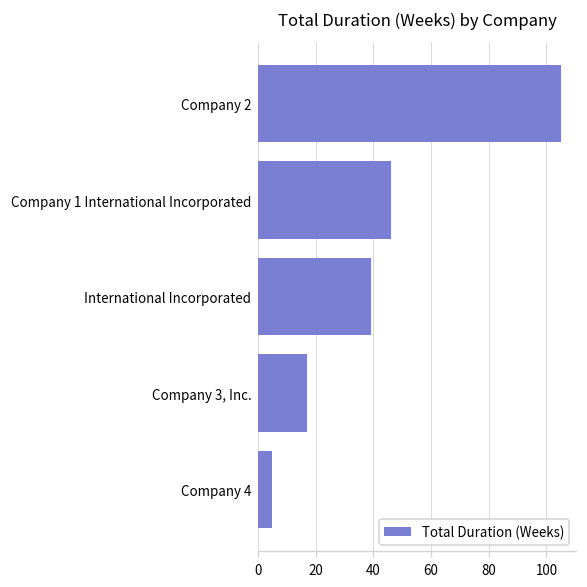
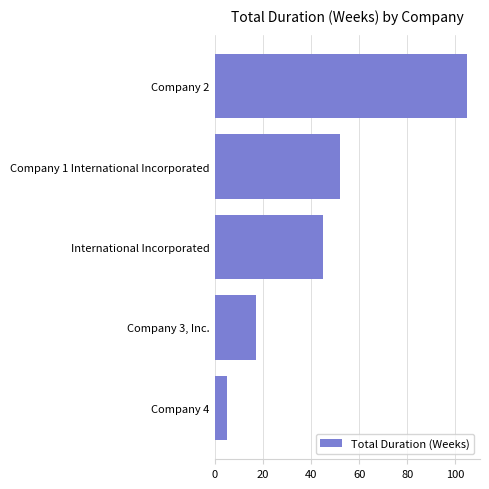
Company 1 International Incorporated: 46 -> 52
International Incorporated: 39 -> 45
